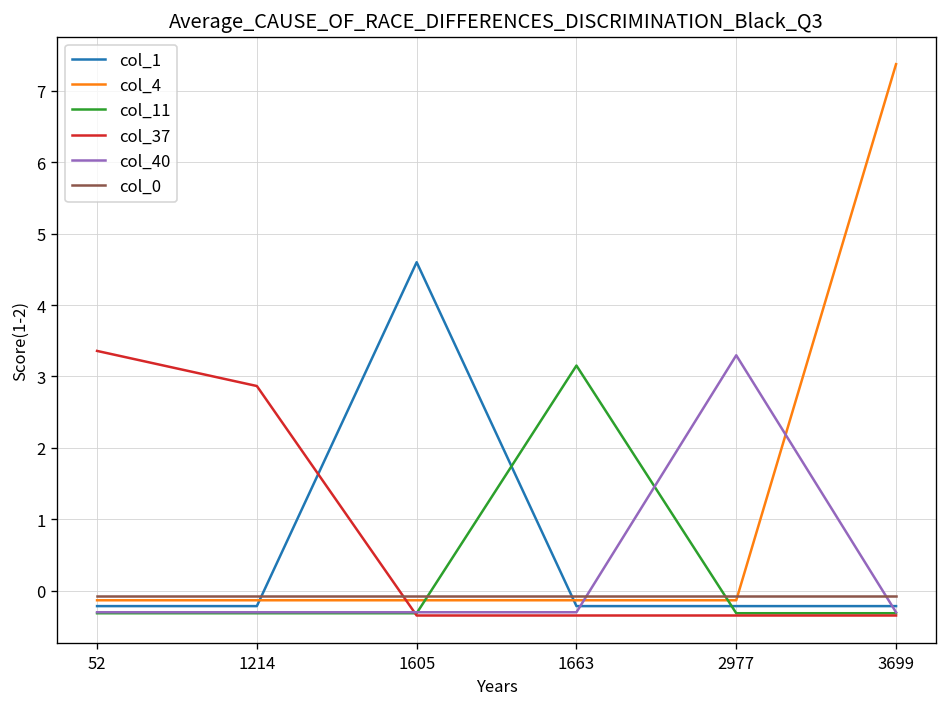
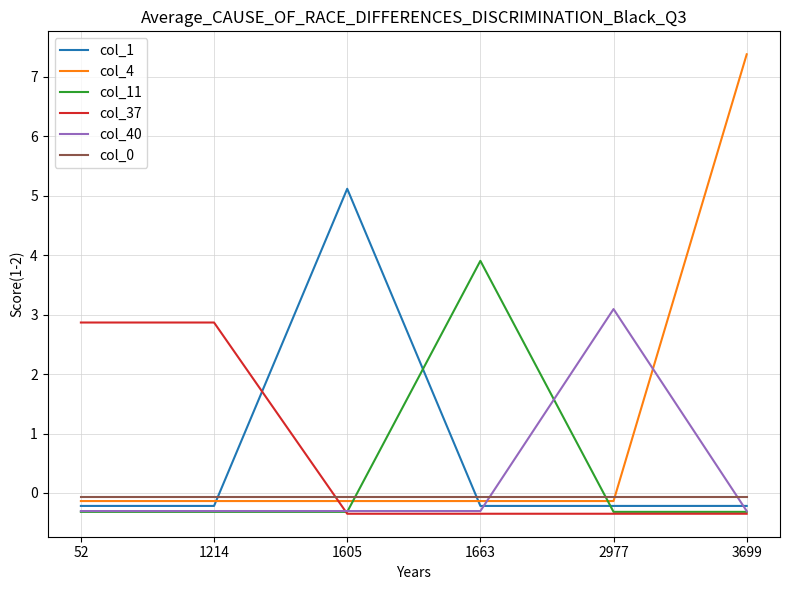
col_37, 52: 3.4 -> 2.9
col_1, 1605: 4.6 -> 5.1
col_11, 1663: 3.2 -> 3.9
col_40, 2977: 3.3 -> 3.1
